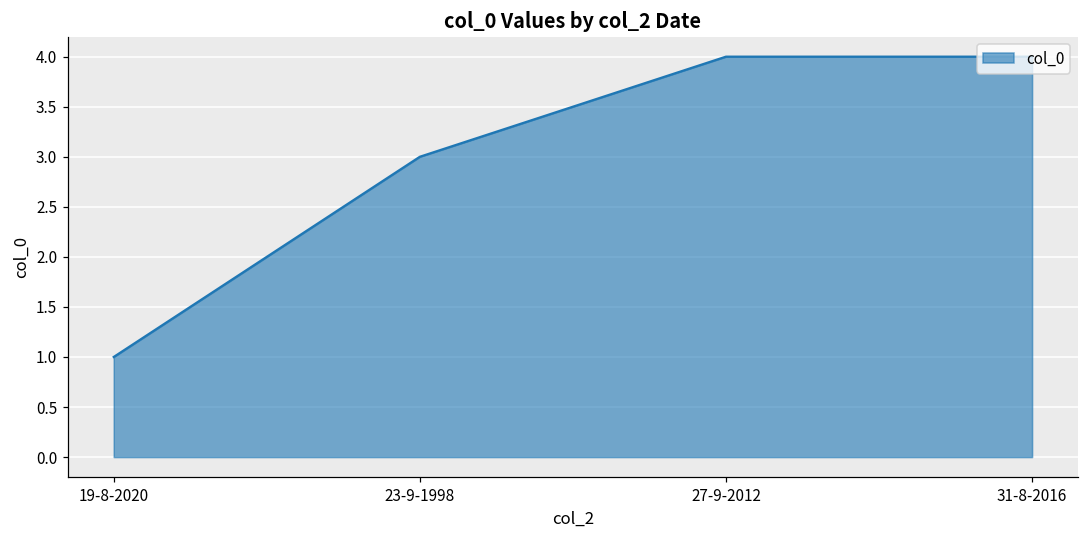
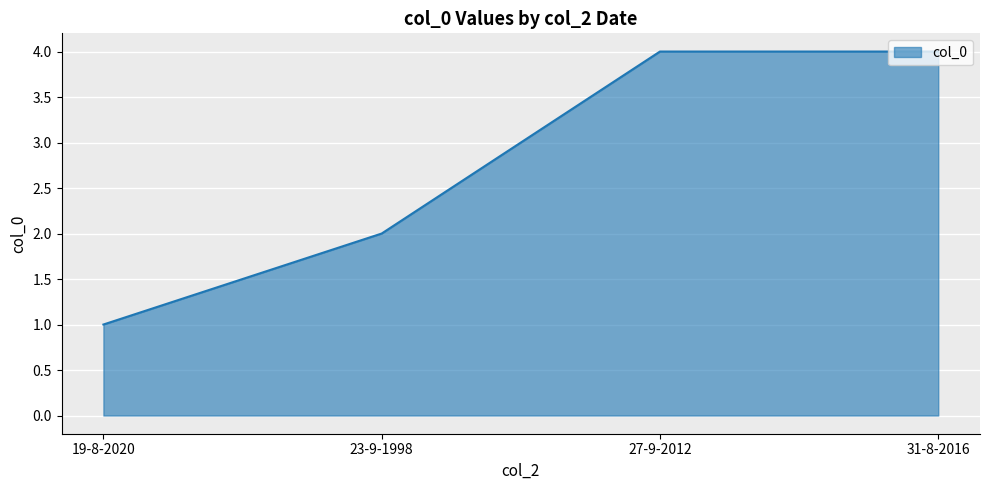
23-9-1998: 3 -> 2
